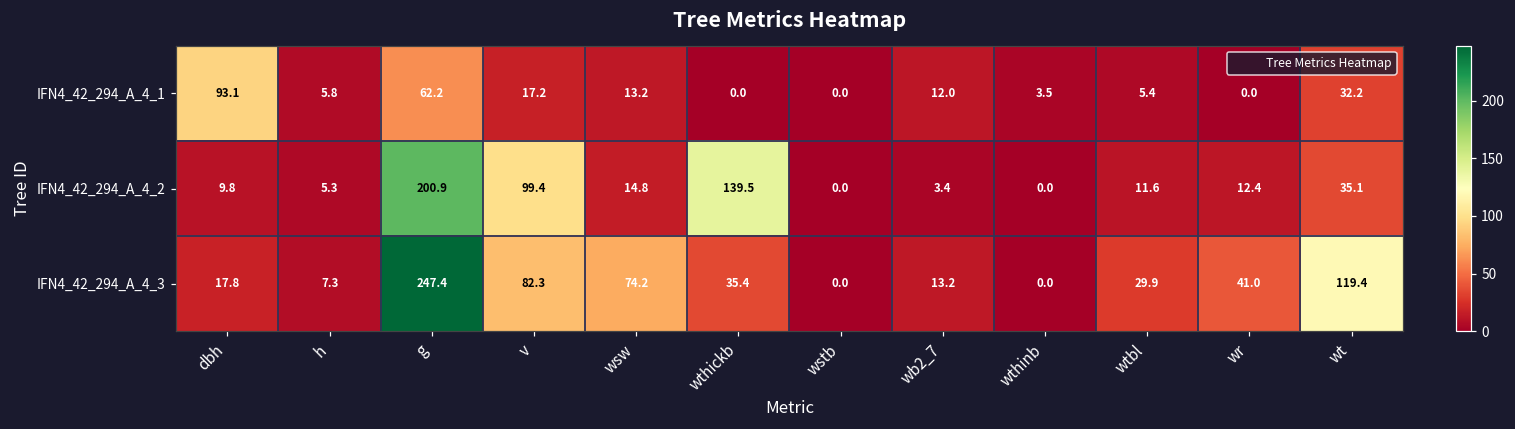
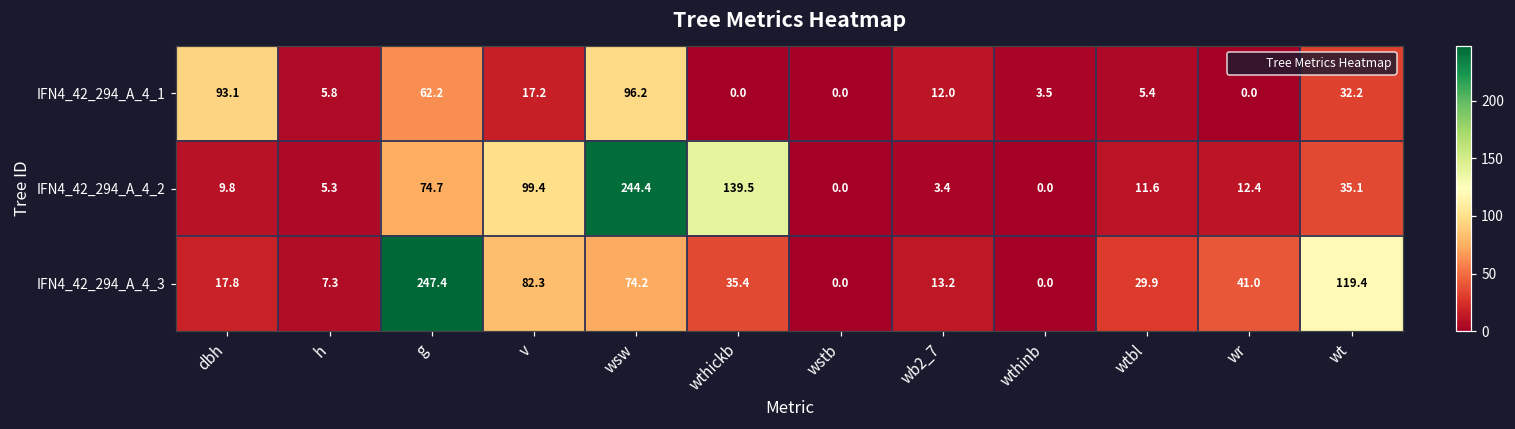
IFN4_42_294_A_4_1, wsw: 13.2 -> 96.2
IFN4_42_294_A_4_2, g: 200.9 -> 74.7
IFN4_42_294_A_4_2, wsw: 14.8 -> 244.4
